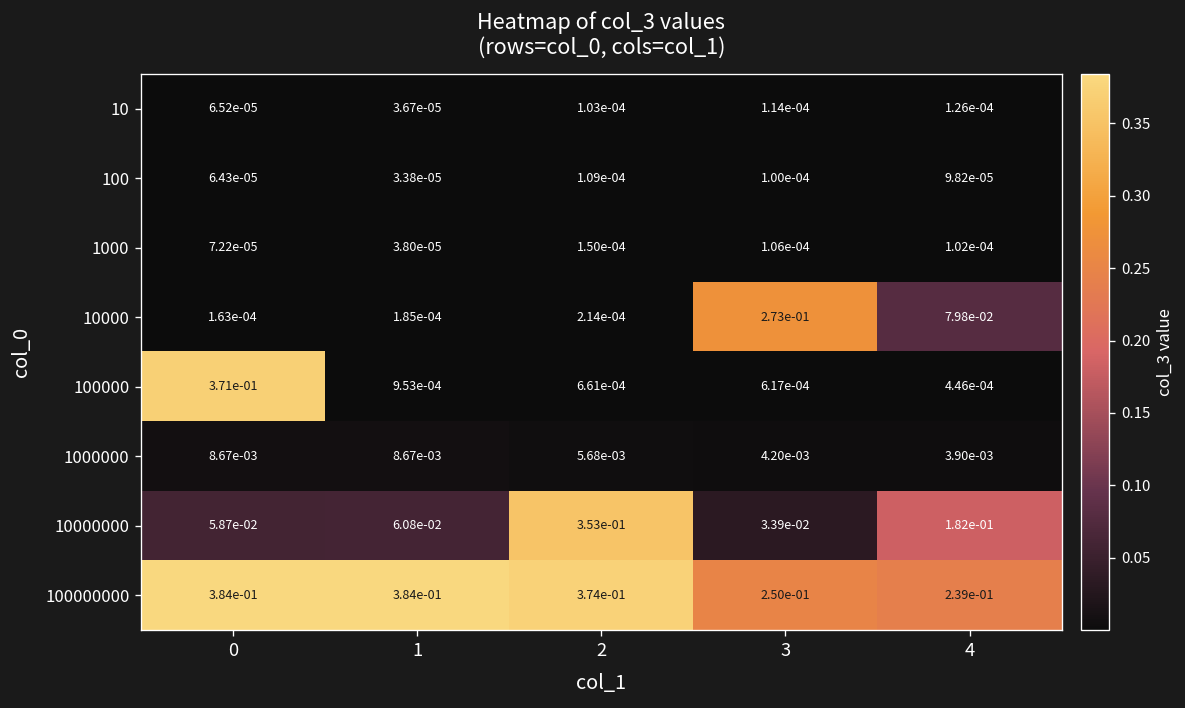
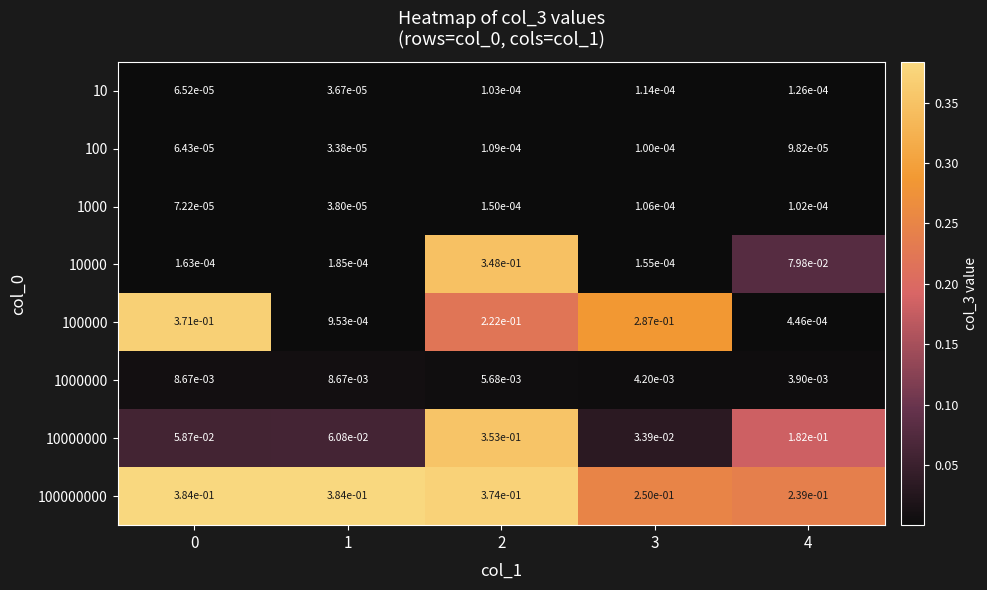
10000, 2: 2.14e-04 -> 3.48e-01
10000, 3: 2.73e-01 -> 1.55e-04
100000, 2: 6.61e-04 -> 2.22e-01
100000, 3: 6.17e-04 -> 2.87e-01
